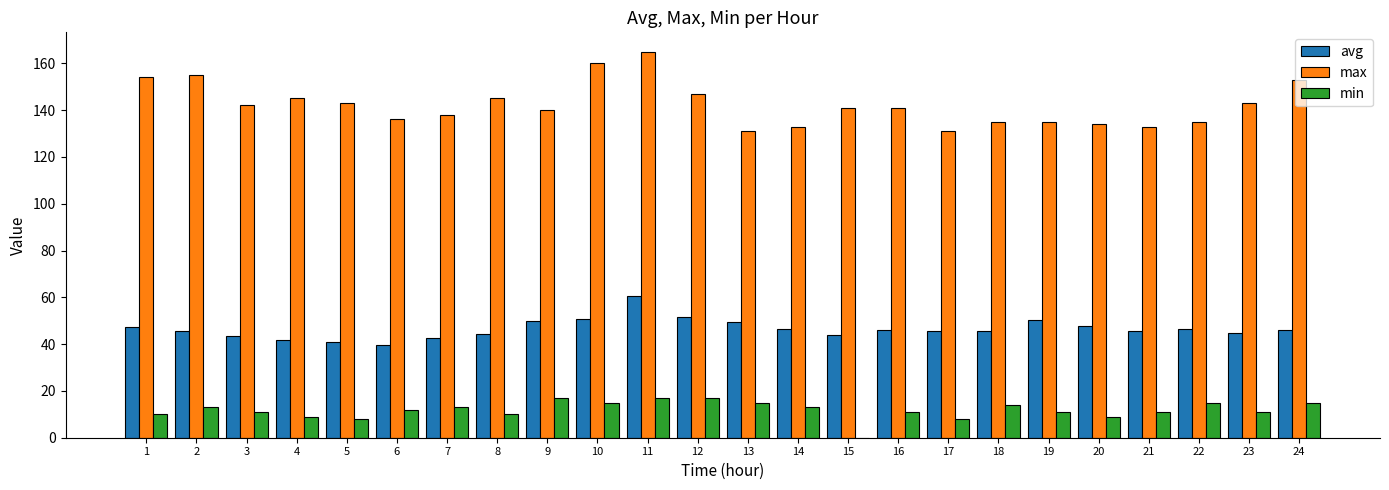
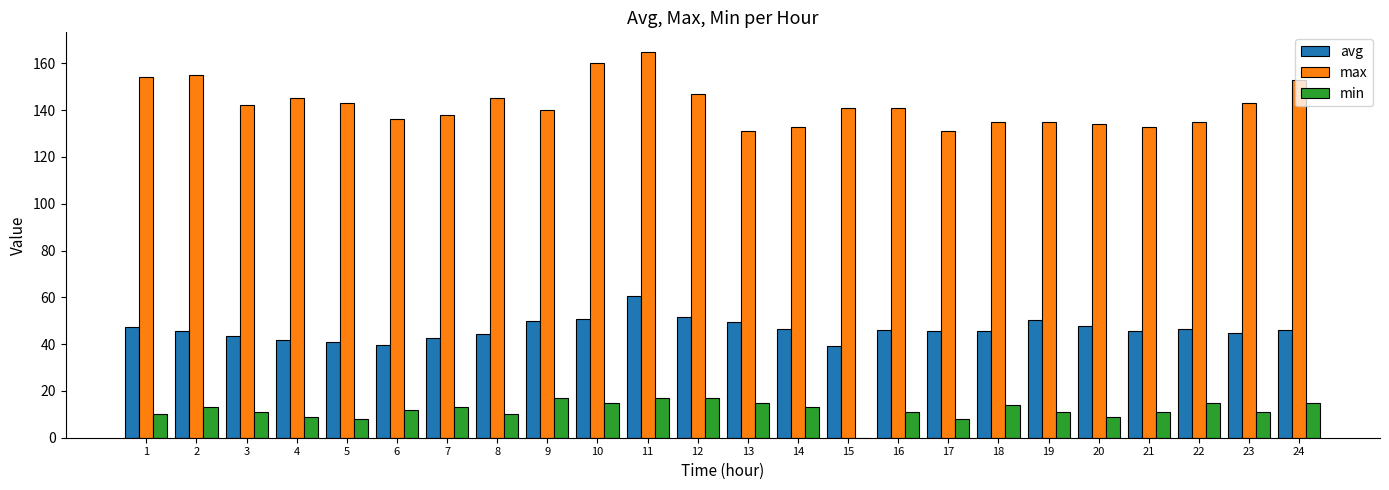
avg, 15: 44 -> 39
